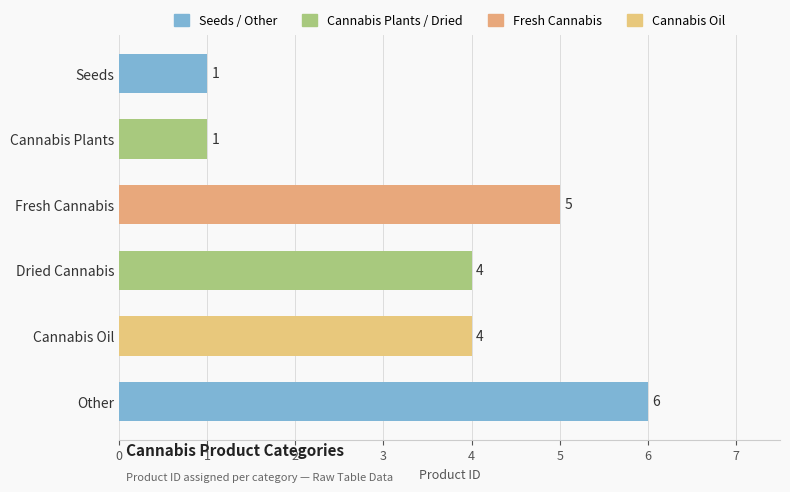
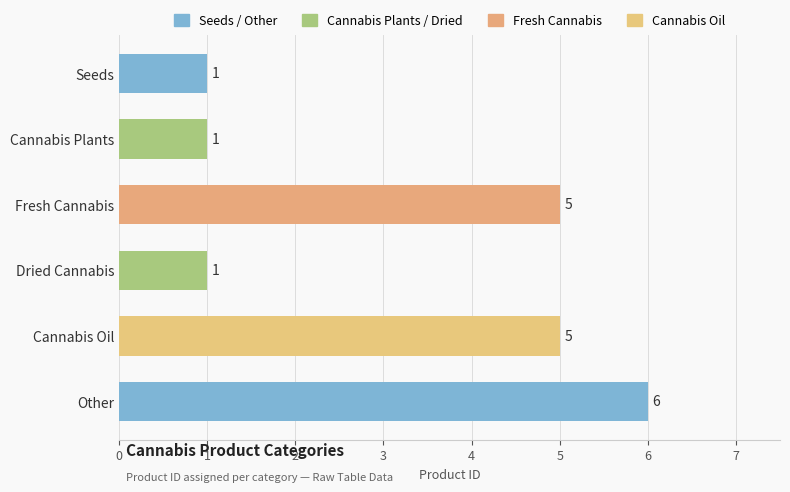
Dried Cannabis: 4 -> 1
Cannabis Oil: 4 -> 5
